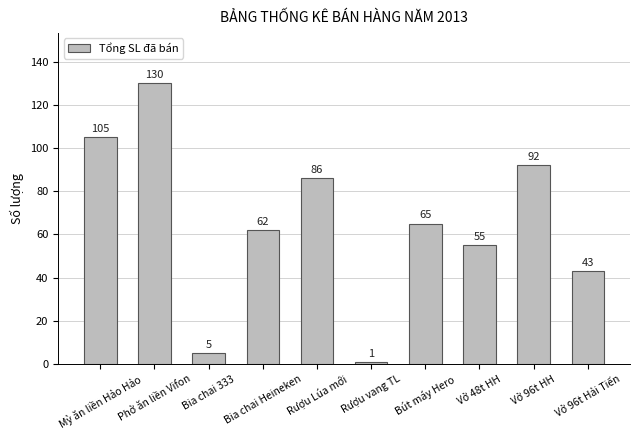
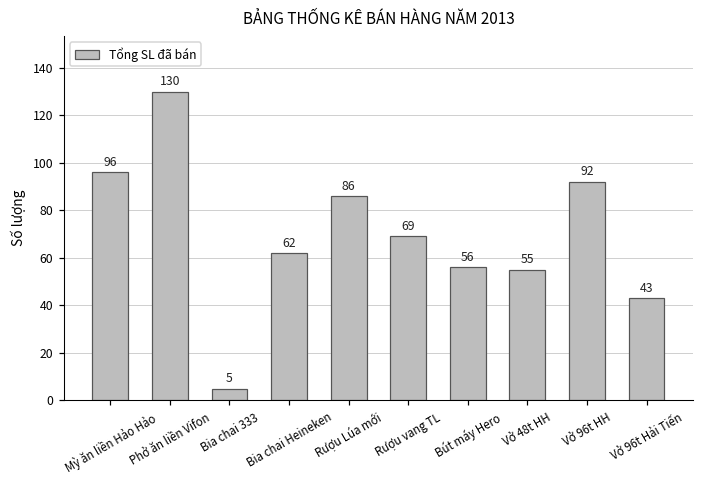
Mỳ ăn liền Hảo Hảo: 105 -> 96
Rượu vang TL: 1 -> 69
Bút máy Hero: 65 -> 56
